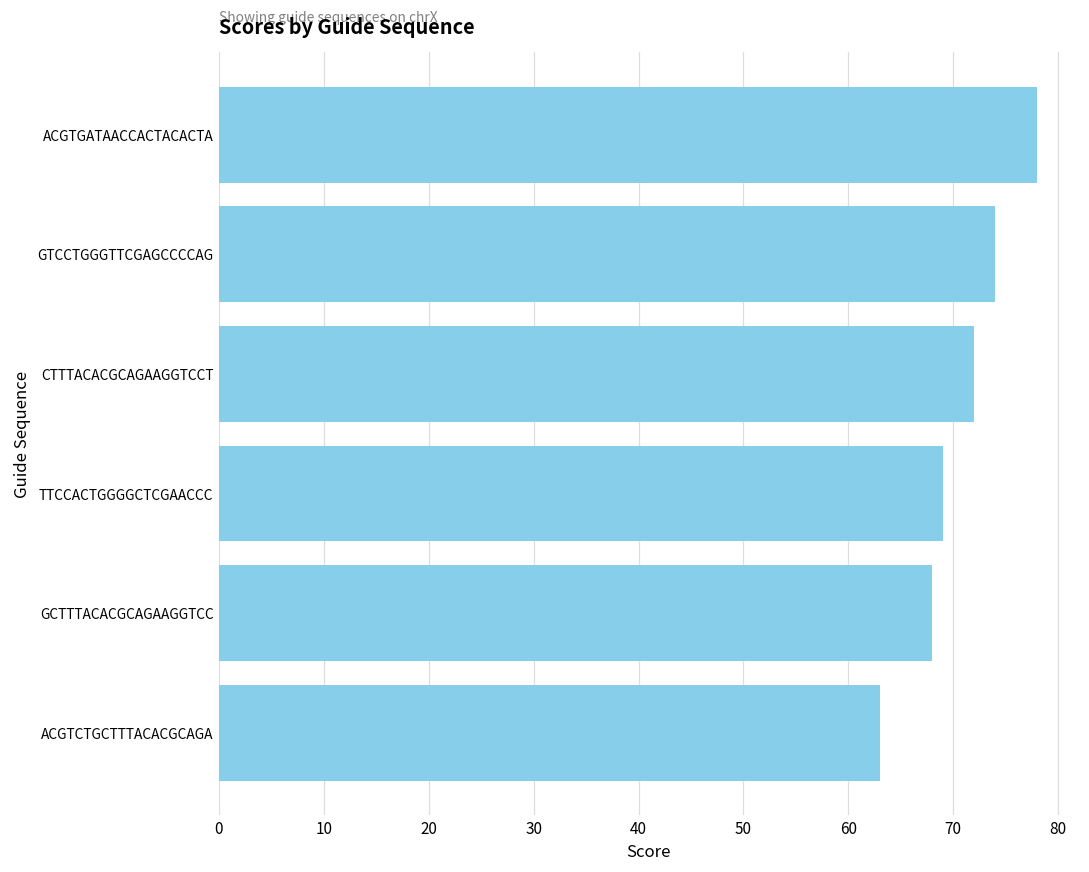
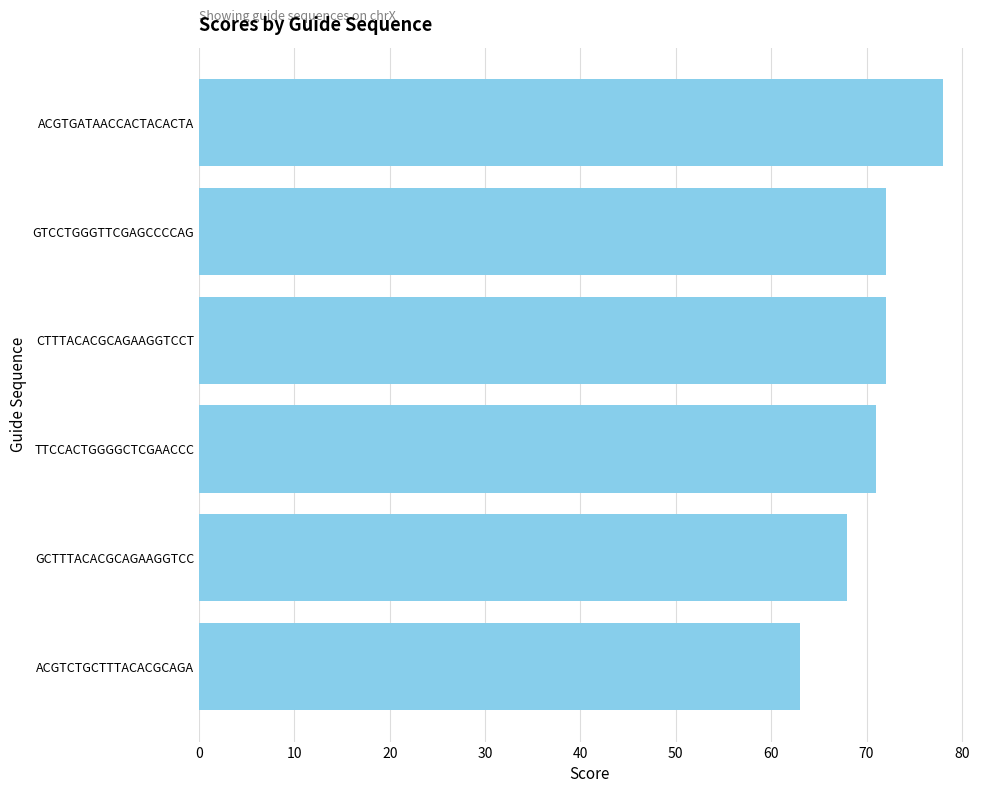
GTCCTGGGTTCGAGCCCCAG: 74 -> 72
TTCCACTGGGGCTCGAACCC: 69 -> 71
